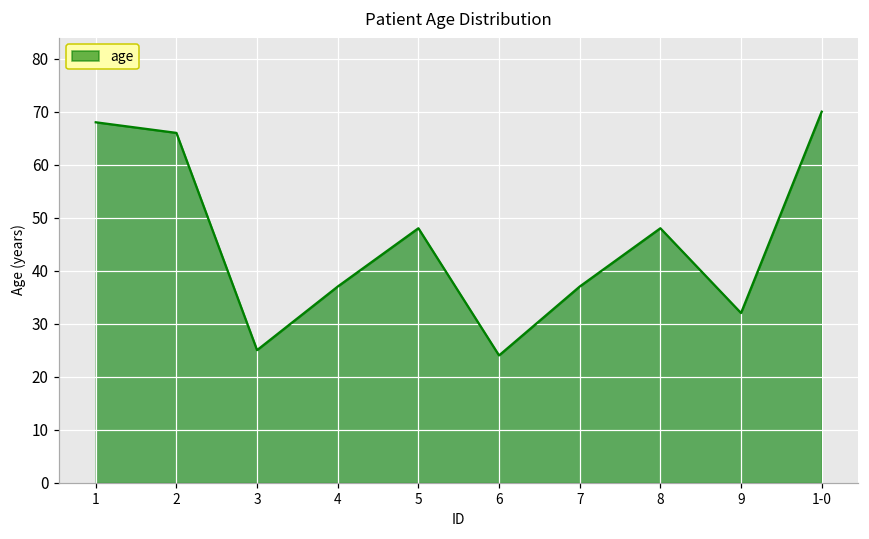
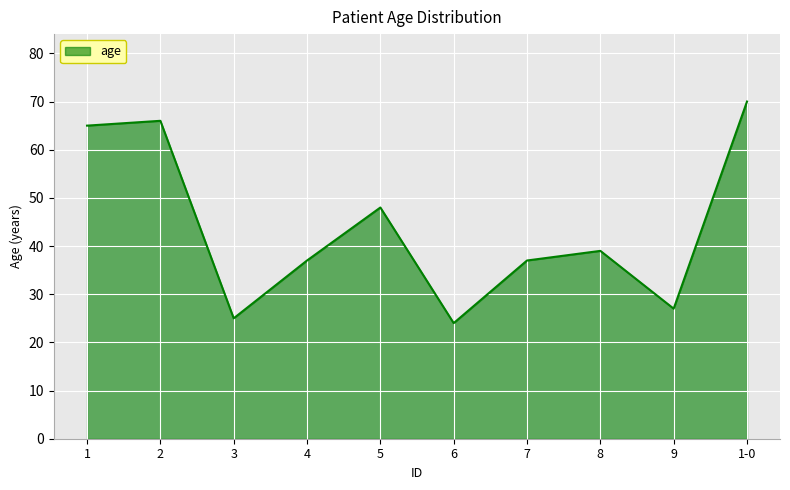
1: 68 -> 65
8: 48 -> 39
9: 32 -> 27
